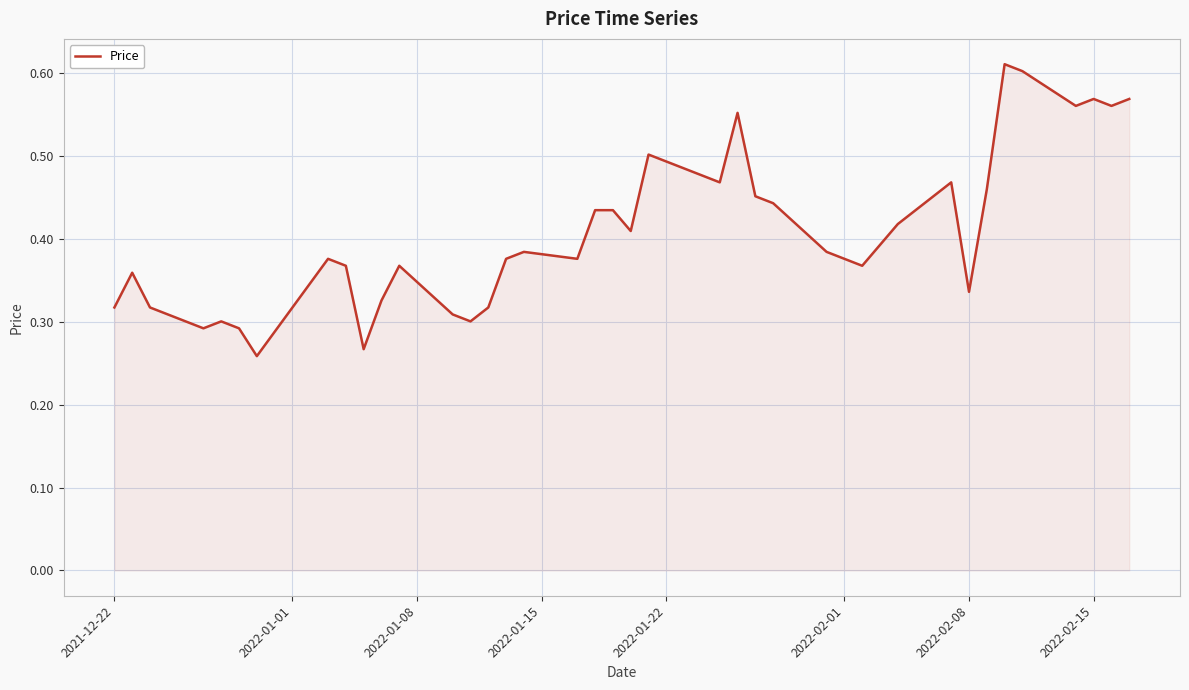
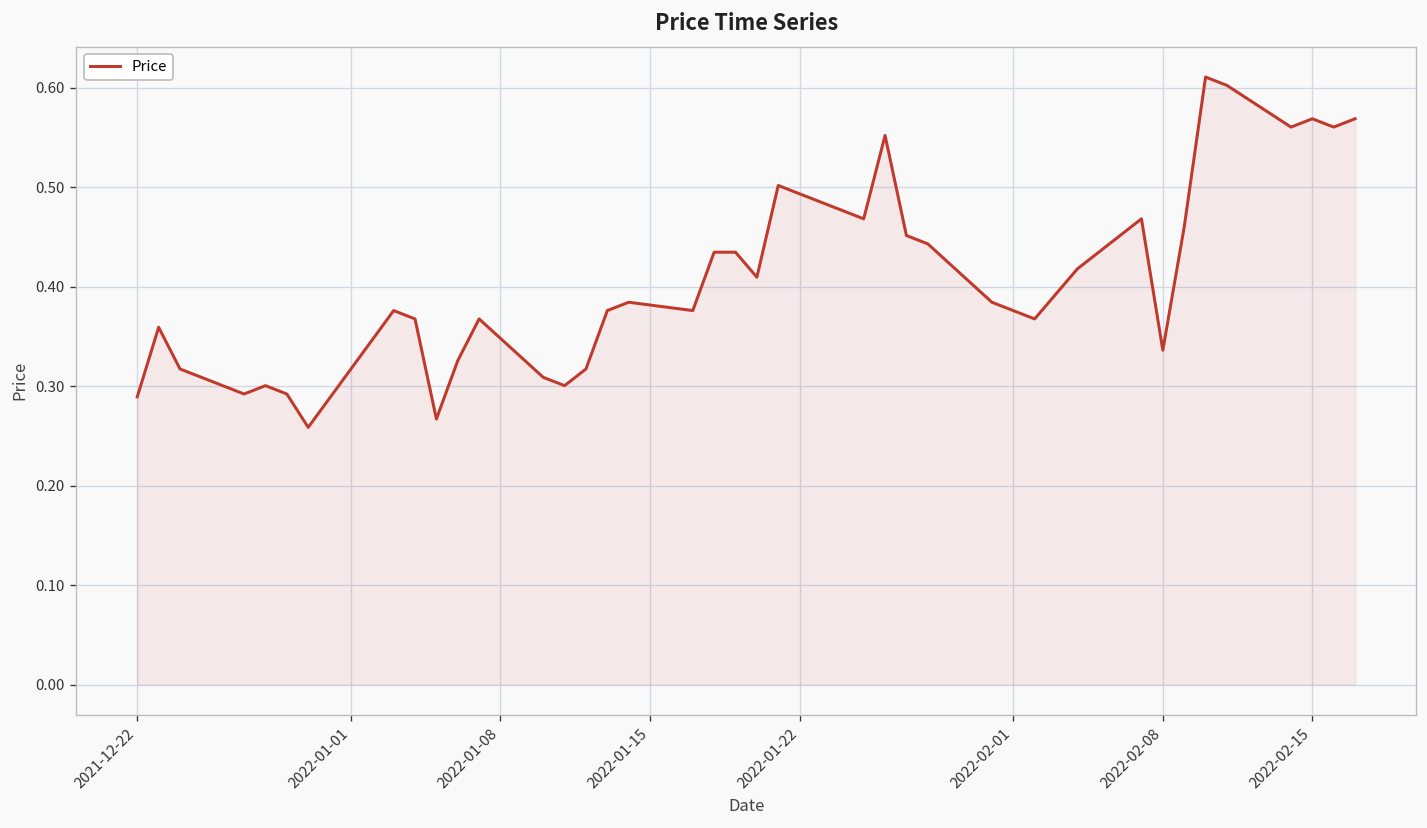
2021-12-22: 0.32 -> 0.29
